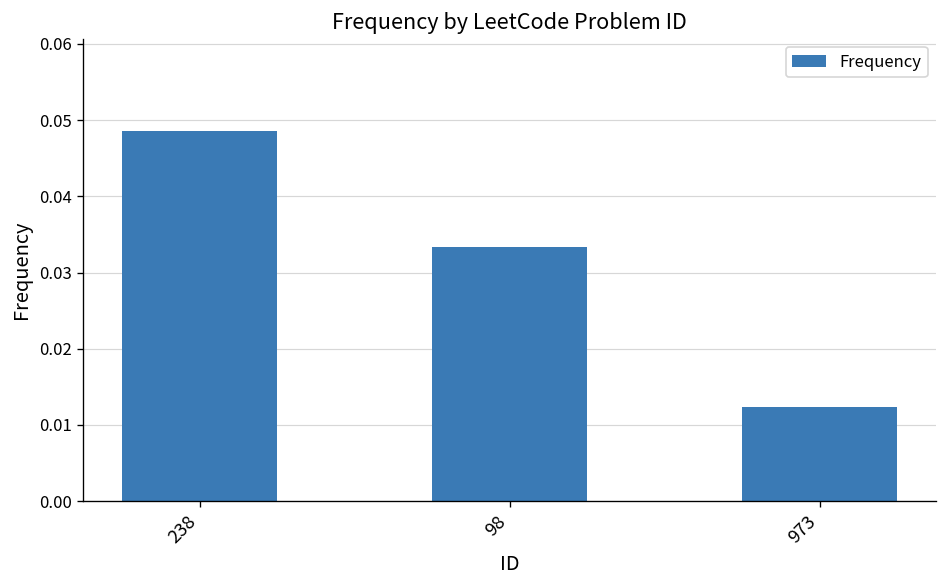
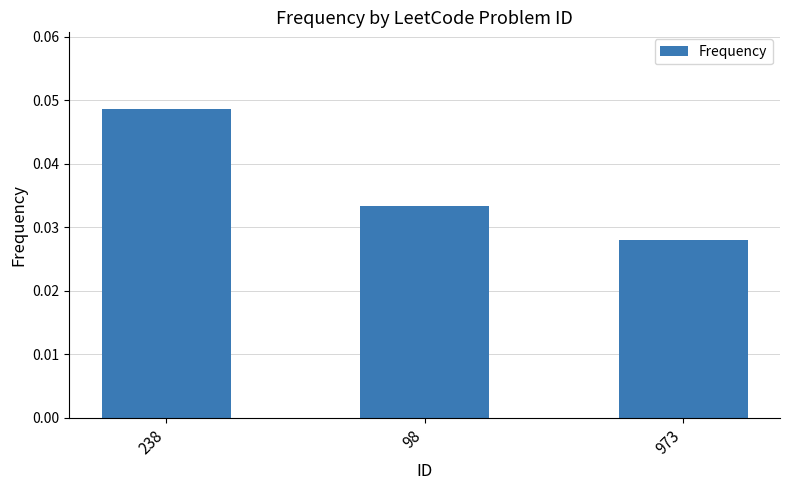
973: 0.012 -> 0.028
